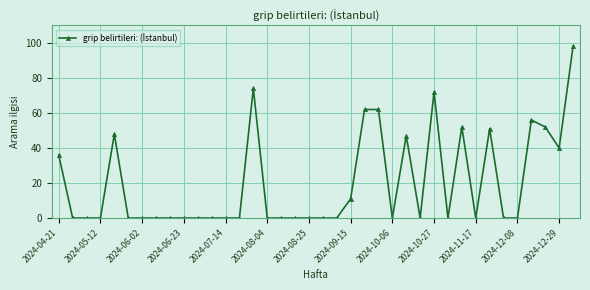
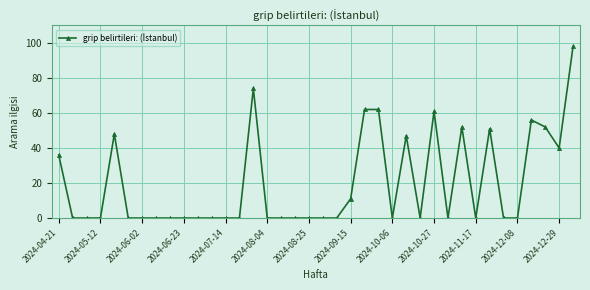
2024-10-27: 72 -> 61
